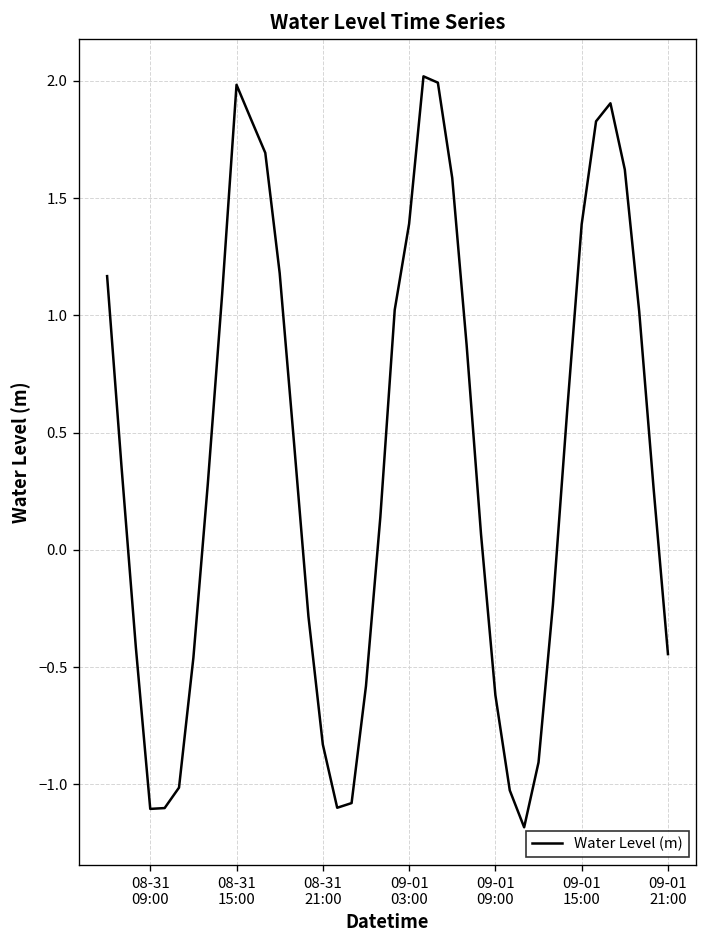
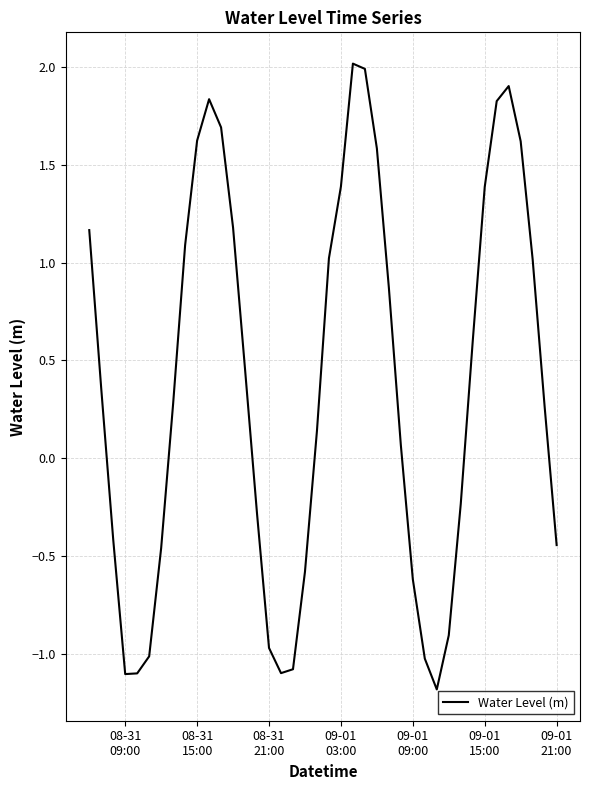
08-31 15:00: 1.98 -> 1.62
08-31 21:00: -0.83 -> -0.97
